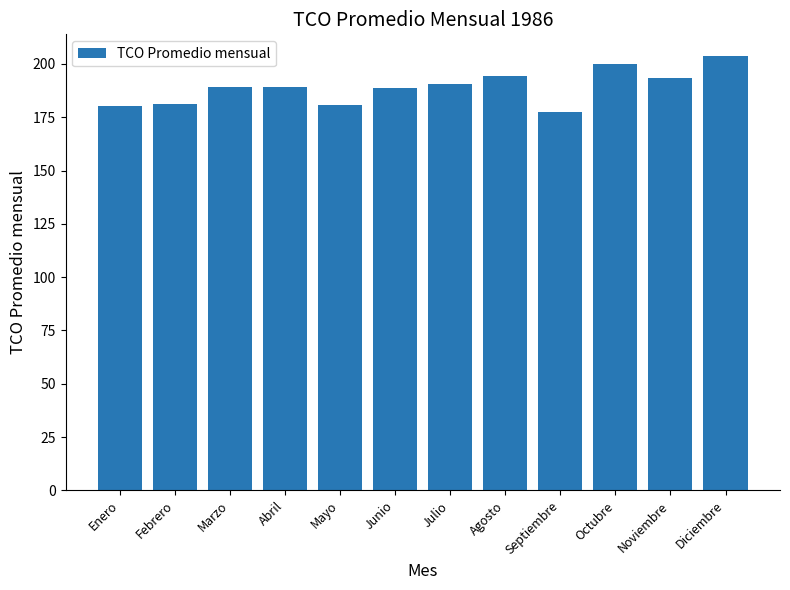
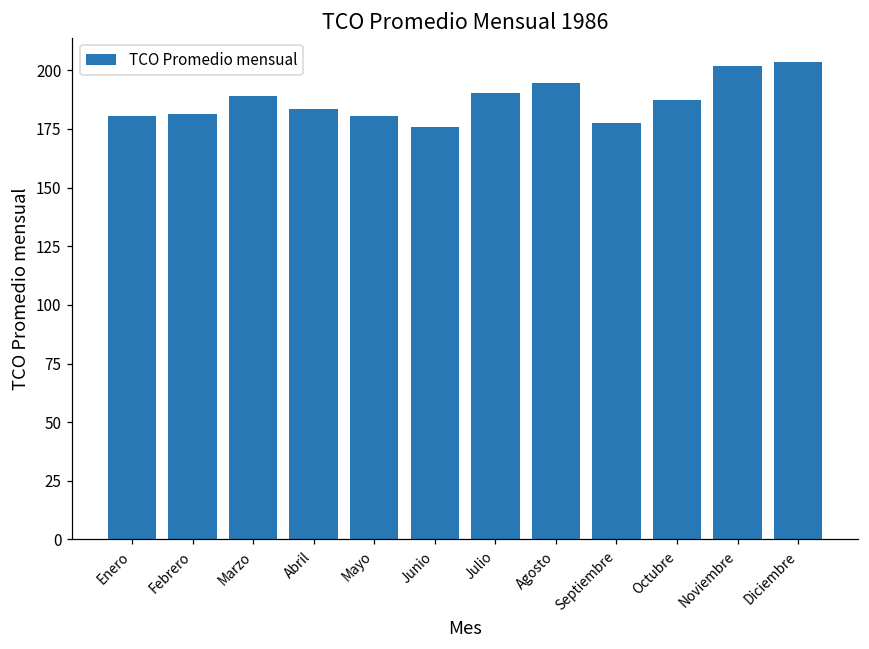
Abril: 189 -> 183
Junio: 189 -> 176
Octubre: 200 -> 187
Noviembre: 193 -> 202
